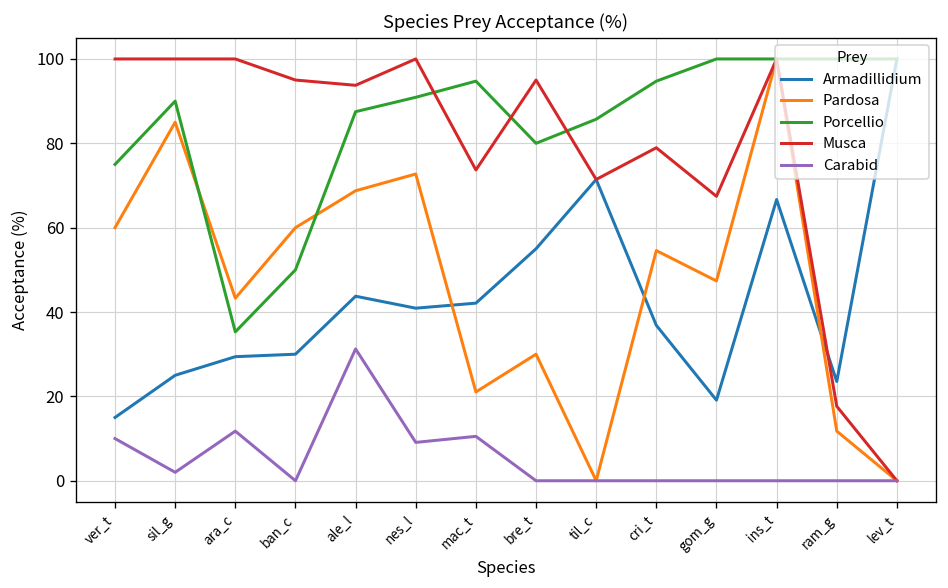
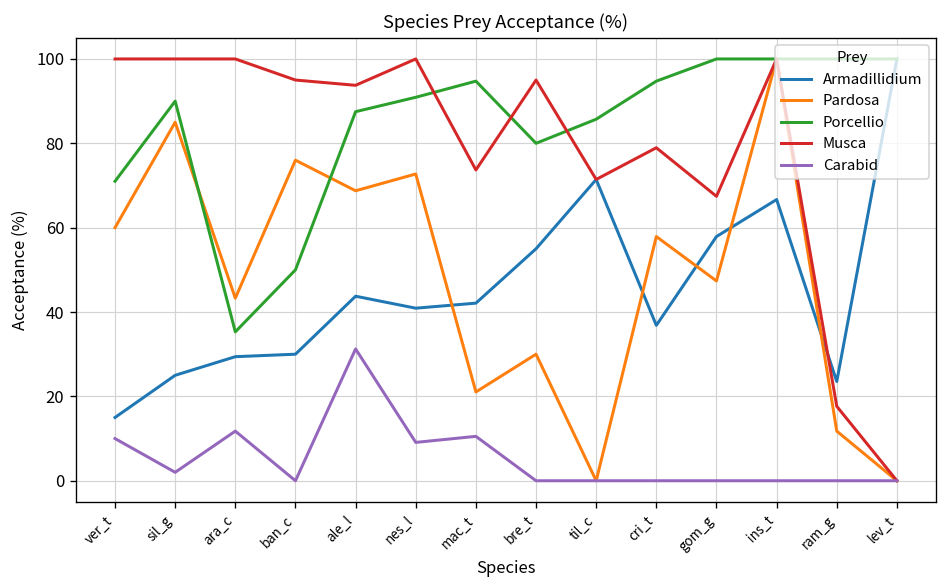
Porcellio, ver_t: 75 -> 71
Pardosa, ban_c: 60 -> 76
Pardosa, cri_t: 55 -> 58
Armadillidium, gom_g: 19 -> 58
